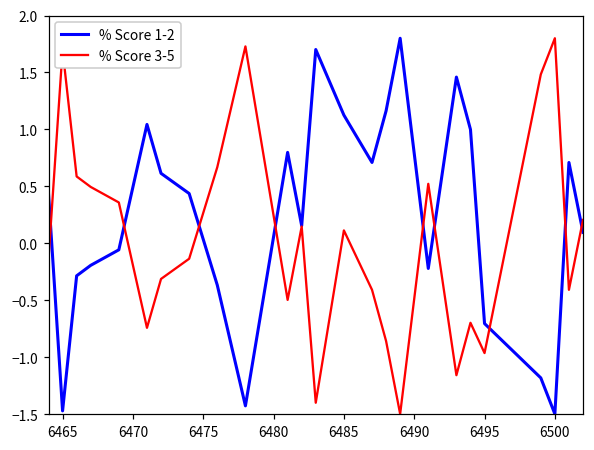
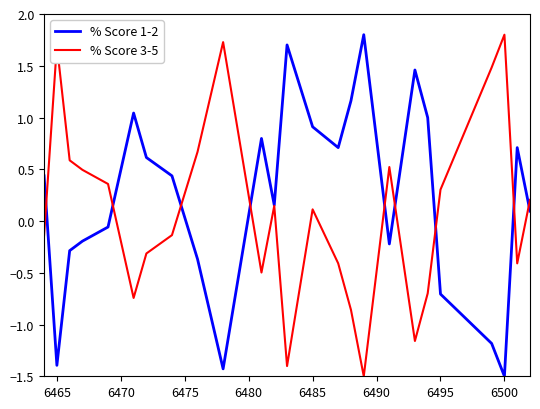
% Score 1-2, 6465: -1.47 -> -1.39
% Score 1-2, 6485: 1.13 -> 0.91
% Score 3-5, 6495: -0.96 -> 0.30
